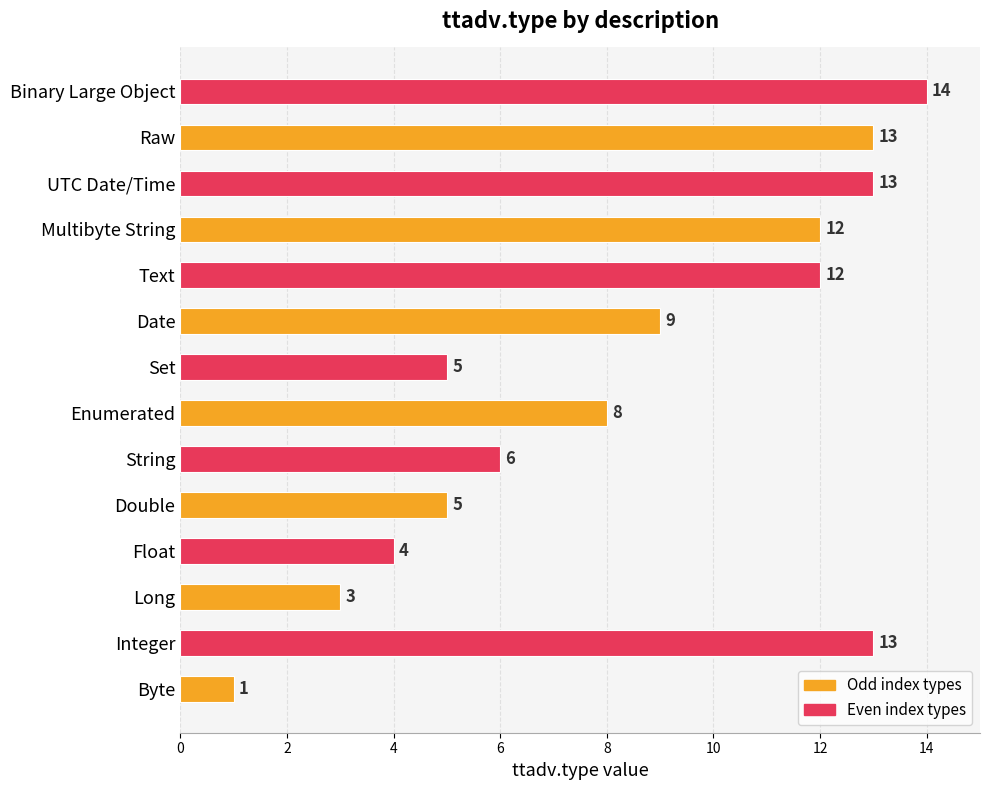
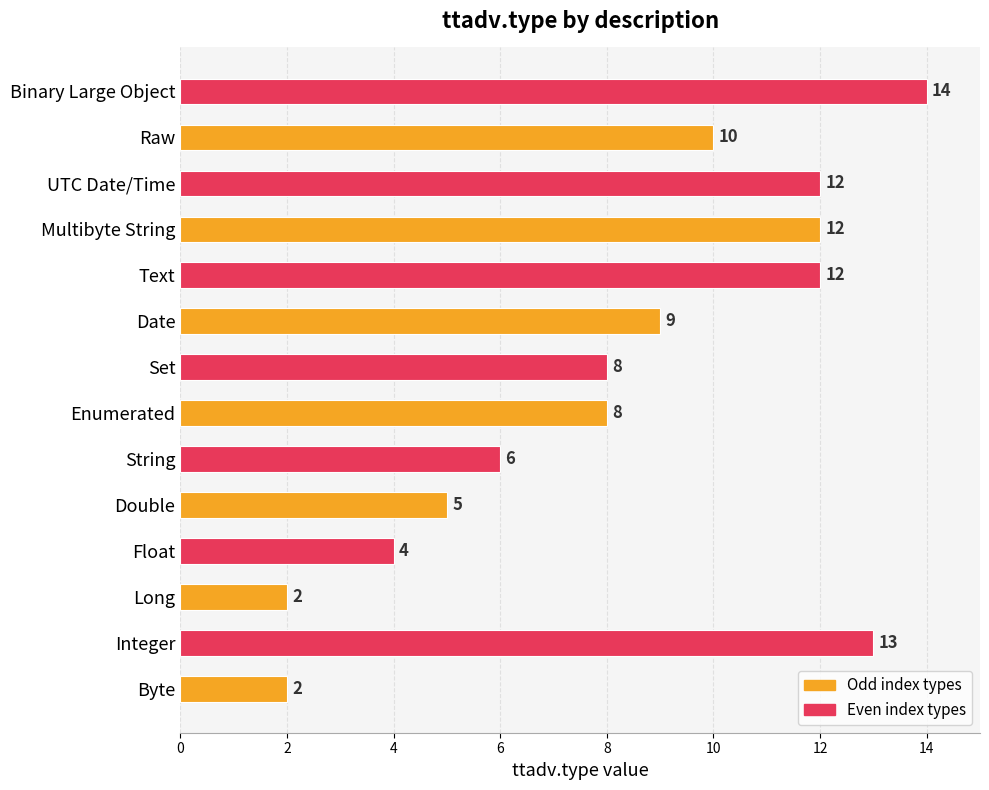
Raw: 13 -> 10
UTC Date/Time: 13 -> 12
Set: 5 -> 8
Long: 3 -> 2
Byte: 1 -> 2
